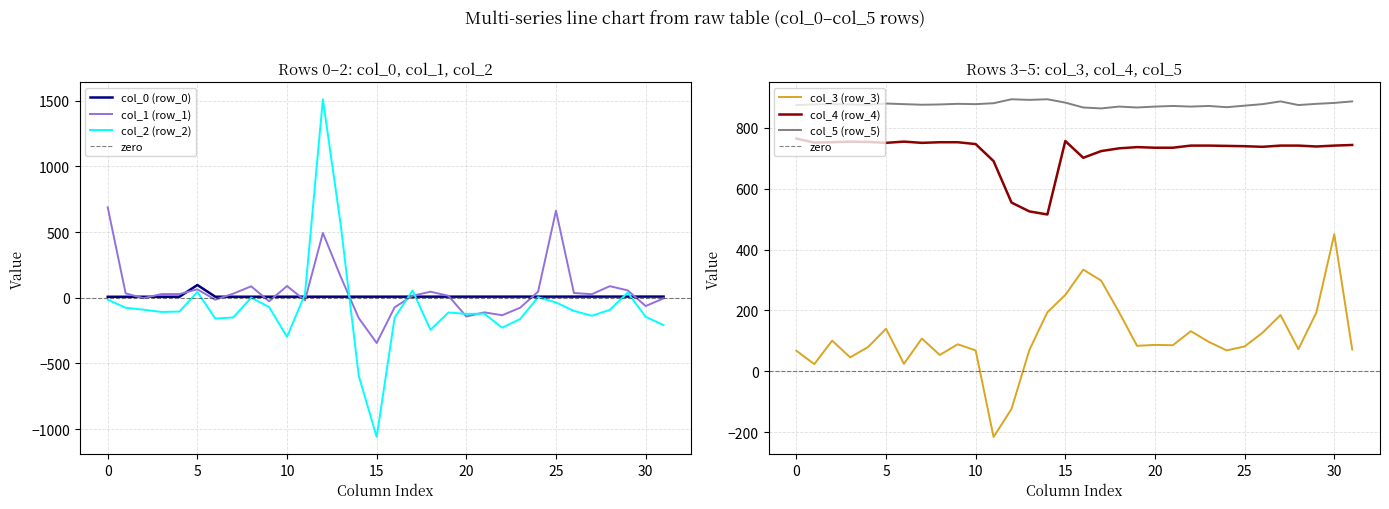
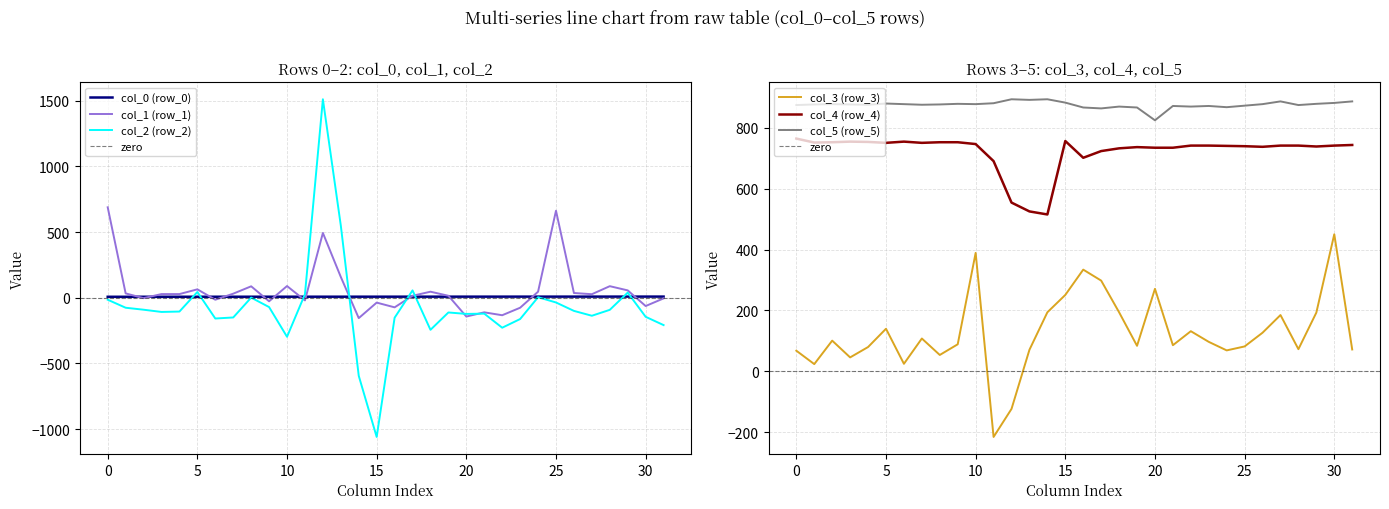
Rows 0–2: col_0, col_1, col_2, col_0 (row_0), 5: 100 -> 10
Rows 0–2: col_0, col_1, col_2, col_1 (row_1), 15: -340 -> -40
Rows 3–5: col_3, col_4, col_5, col_3 (row_3), 10: 70 -> 390
Rows 3–5: col_3, col_4, col_5, col_3 (row_3), 20: 90 -> 270
Rows 3–5: col_3, col_4, col_5, col_5 (row_5), 20: 870 -> 820
